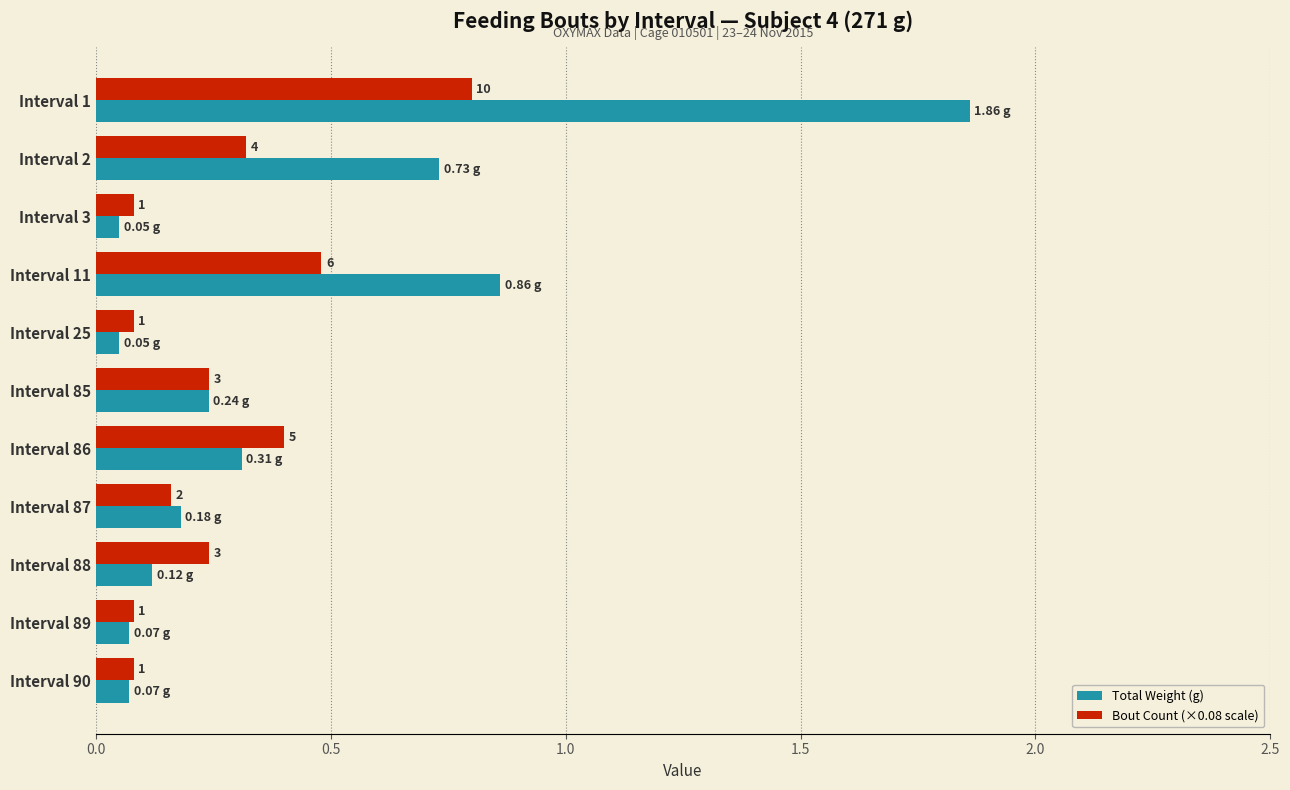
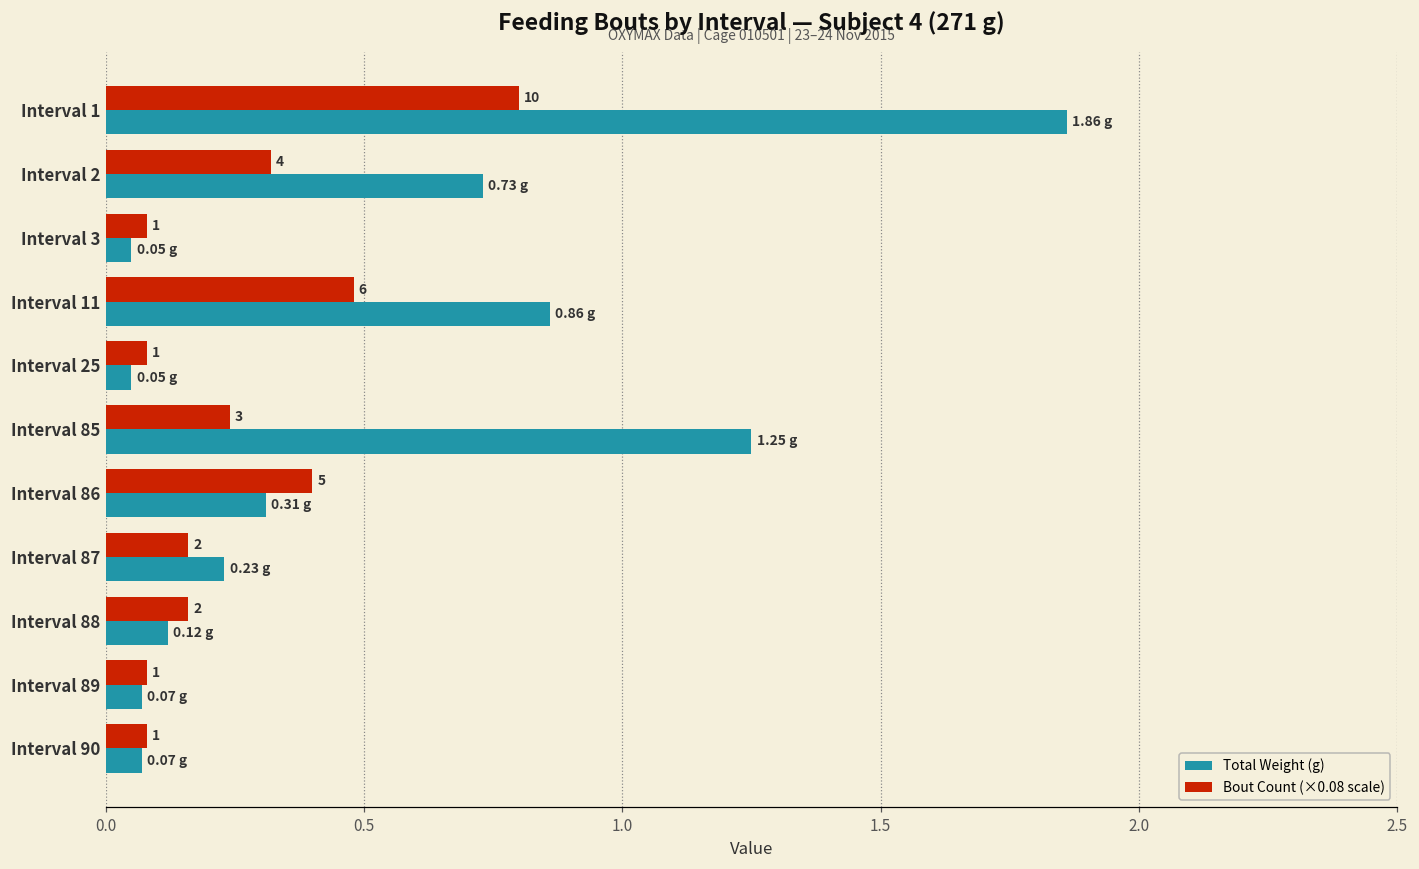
Total Weight (g), Interval 85: 0.24 -> 1.25
Total Weight (g), Interval 87: 0.18 -> 0.23
Bout Count (×0.08 scale), Interval 88: 3 -> 2
